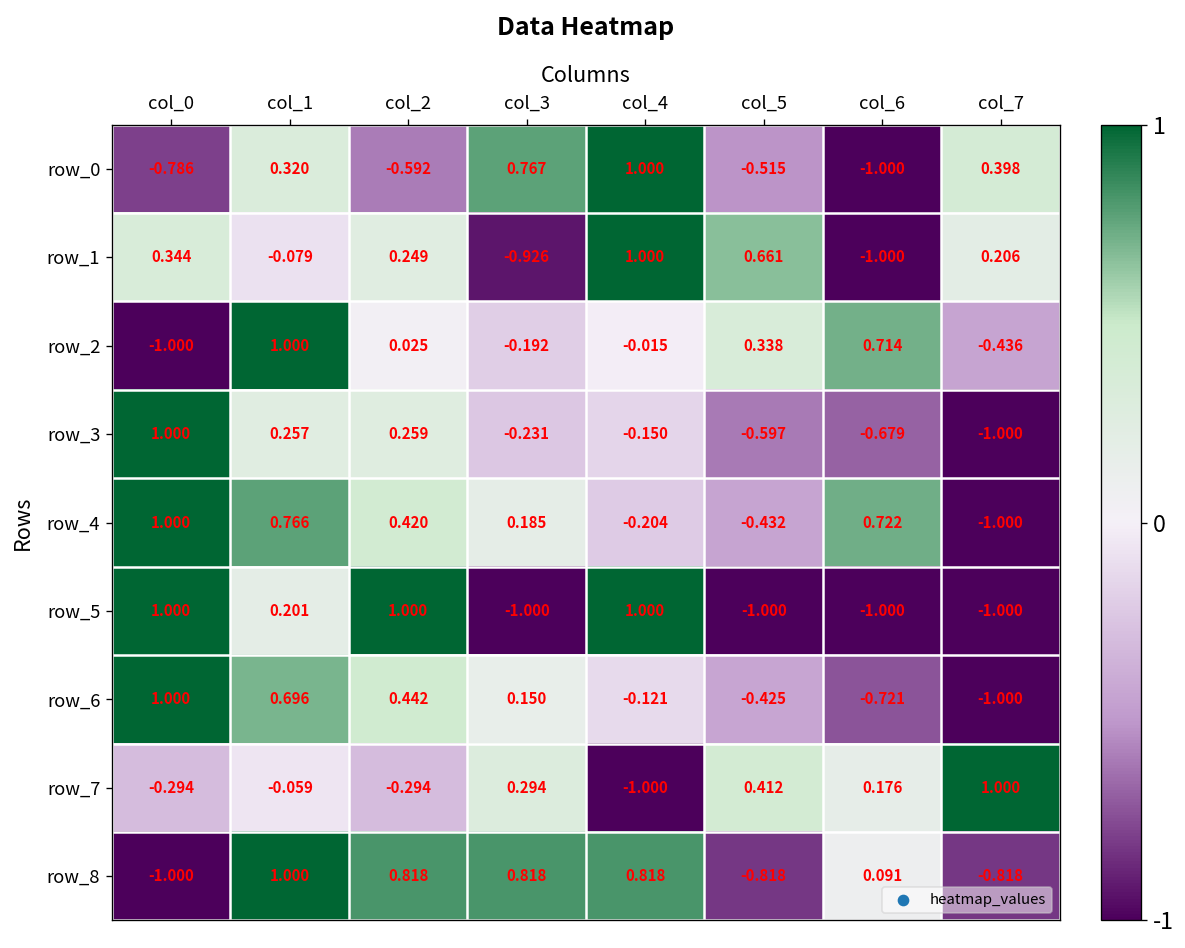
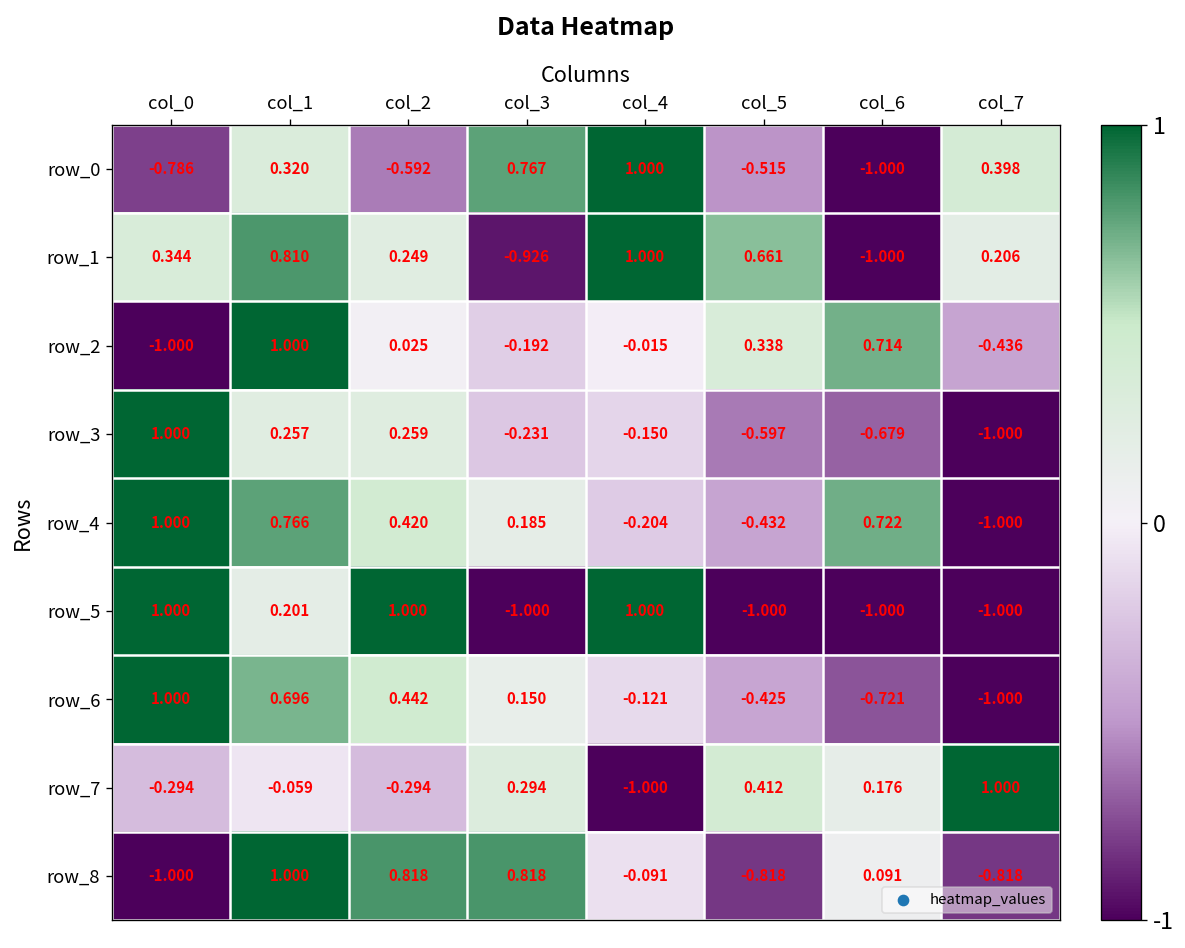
row_1, col_1: -0.079 -> 0.810
row_8, col_4: 0.818 -> -0.091
